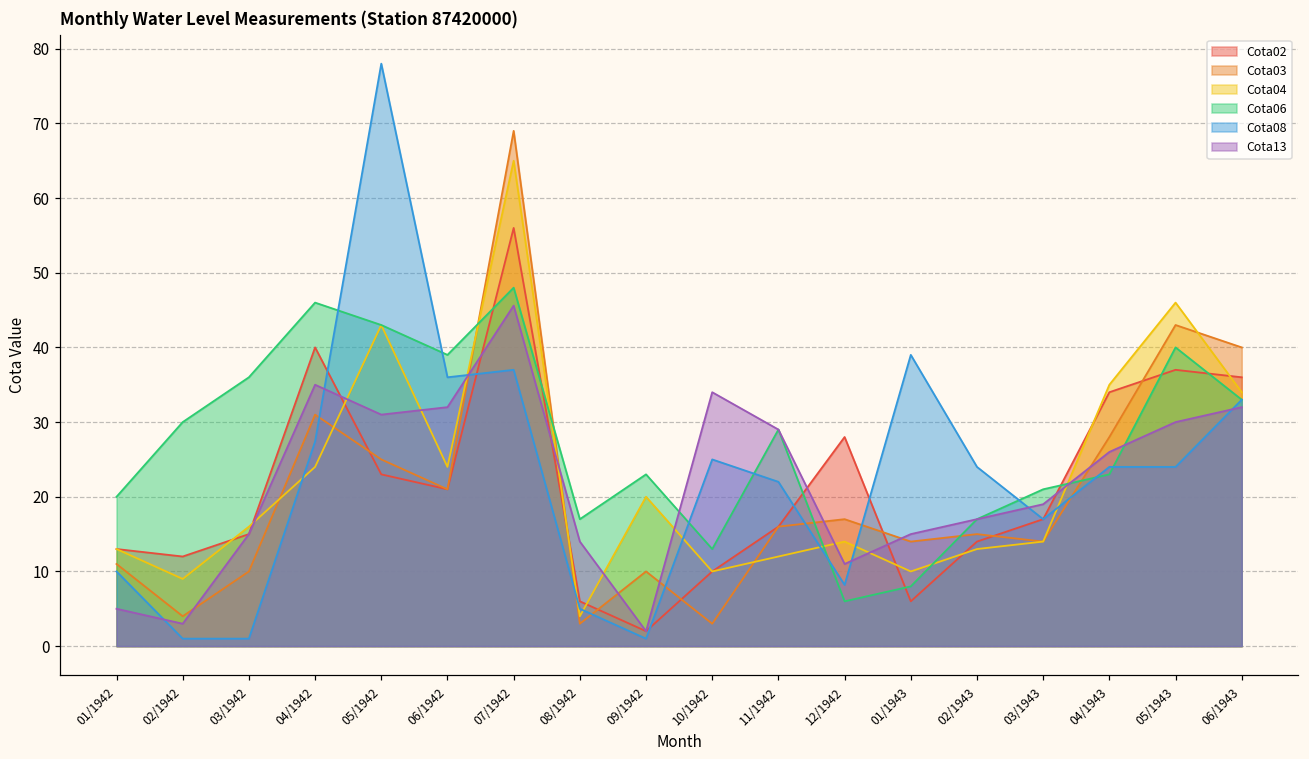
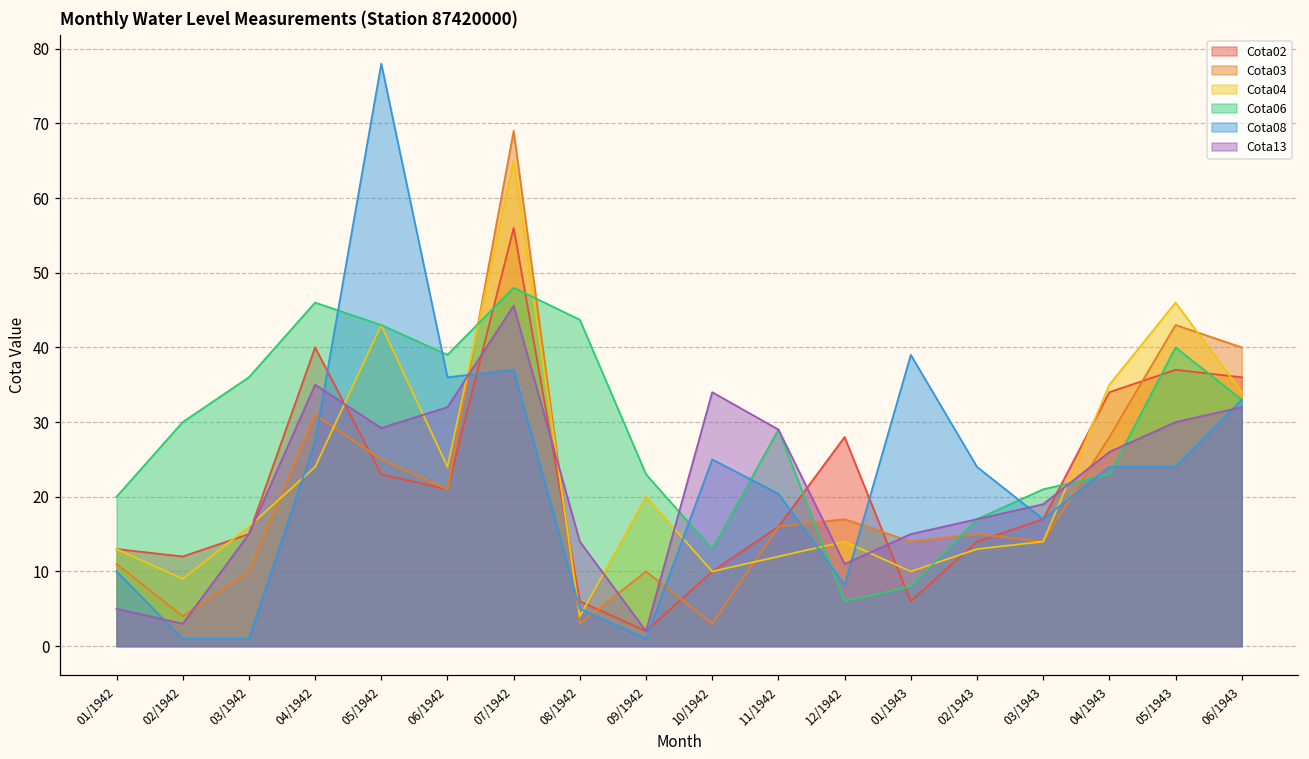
Cota13, 05/1942: 31 -> 29
Cota06, 08/1942: 17 -> 44
Cota08, 11/1942: 22 -> 20
